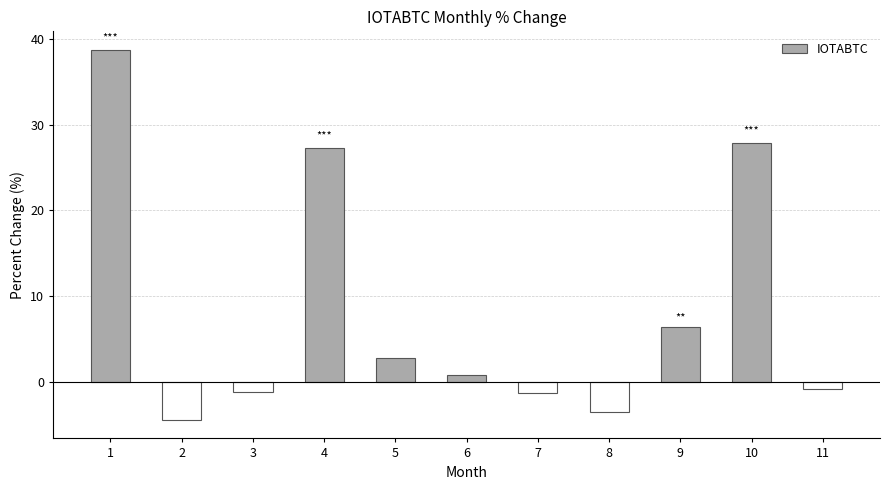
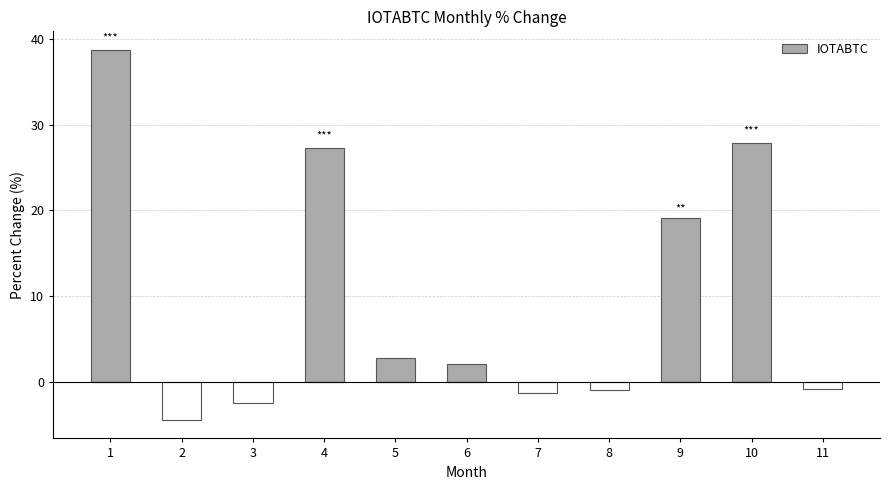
3: -1 -> -2
6: 1 -> 2
8: -4 -> -1
9: 6 -> 19
